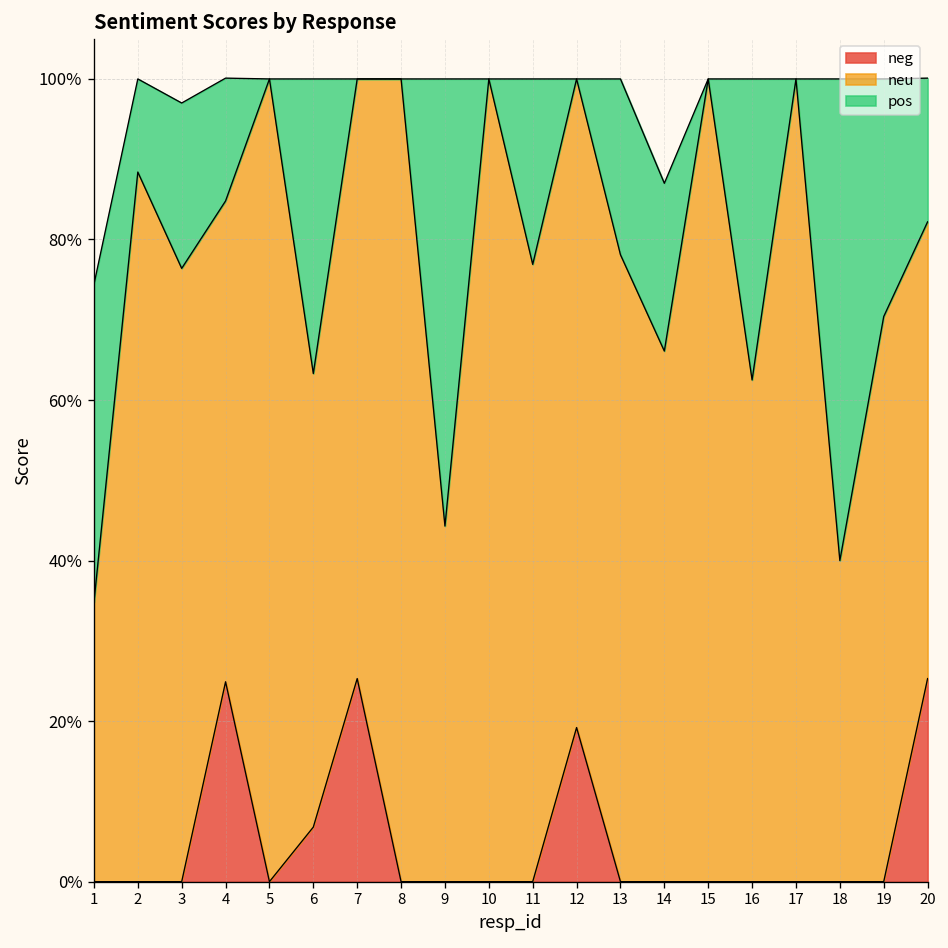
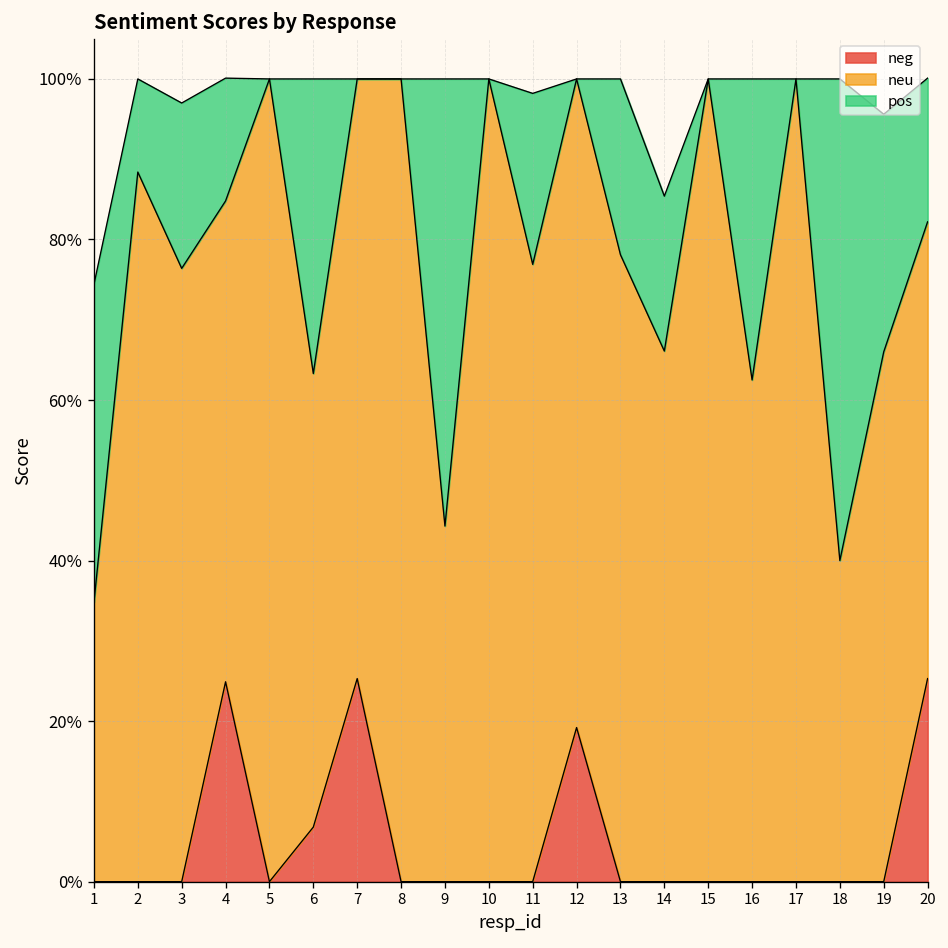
pos, 11: 23% -> 21%
pos, 14: 21% -> 19%
neu, 19: 70% -> 66%
